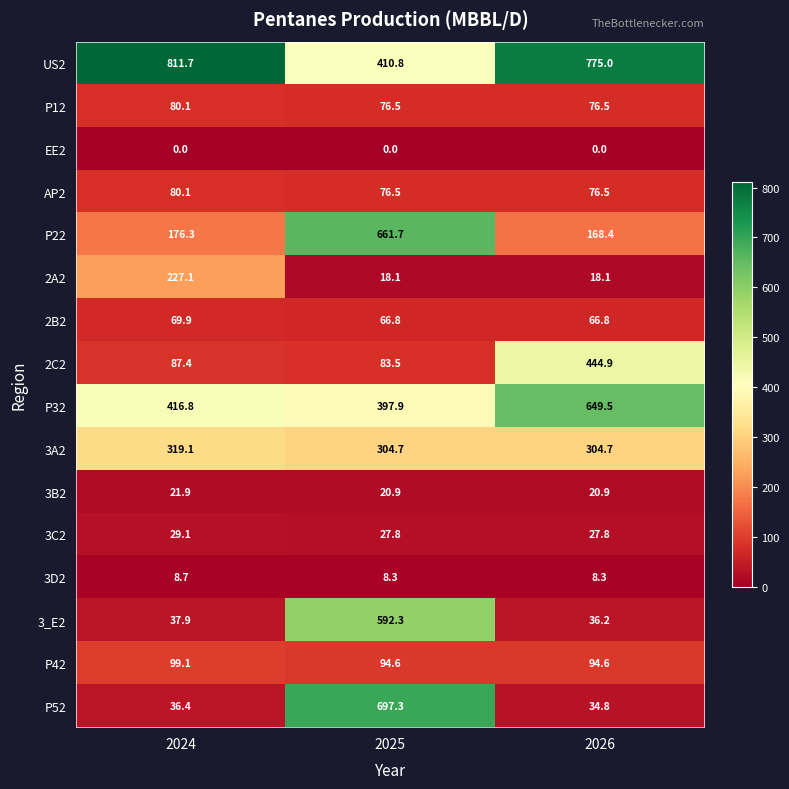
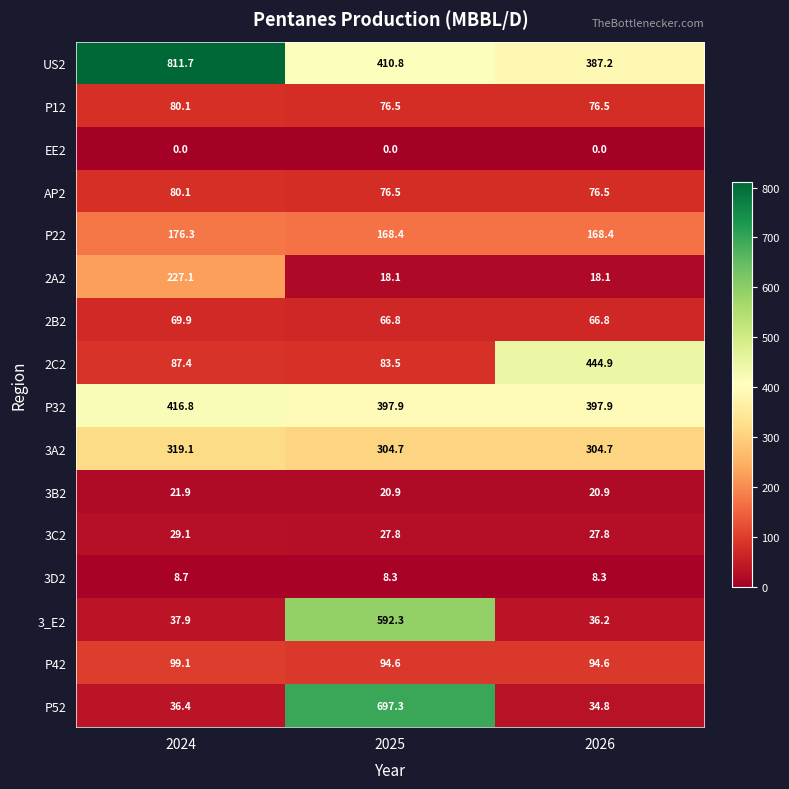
US2, 2026: 775.0 -> 387.2
P22, 2025: 661.7 -> 168.4
P32, 2026: 649.5 -> 397.9
